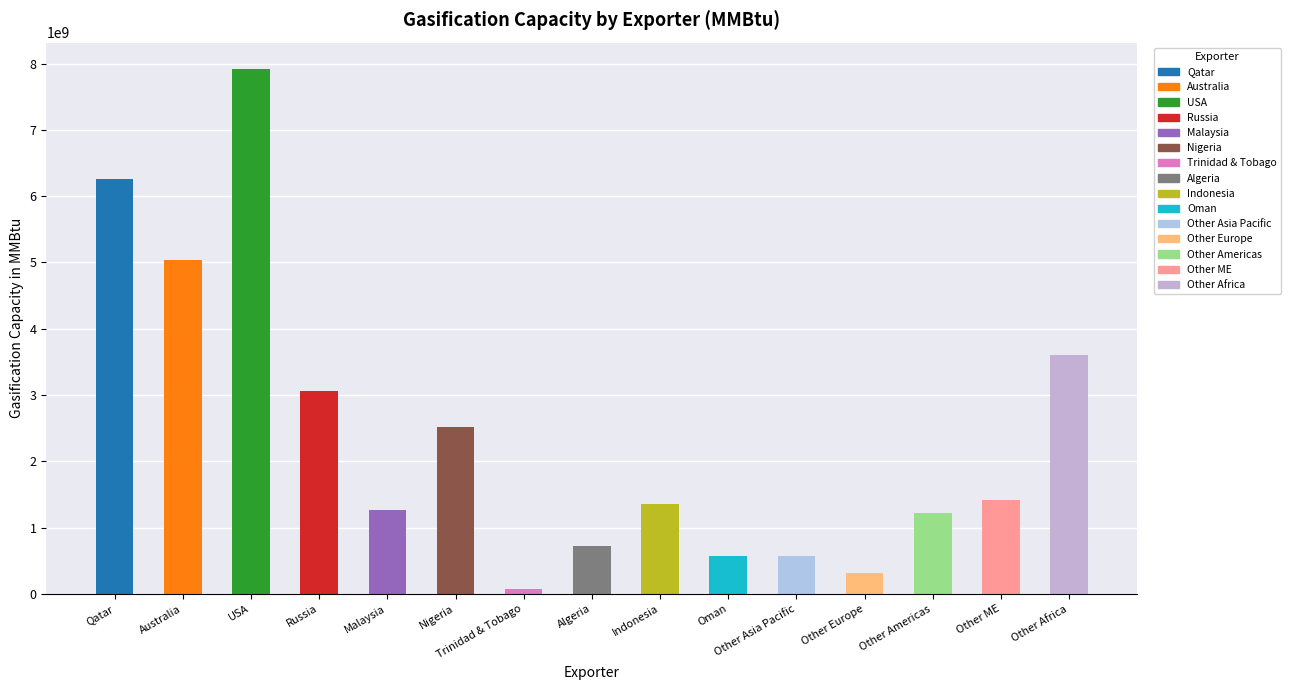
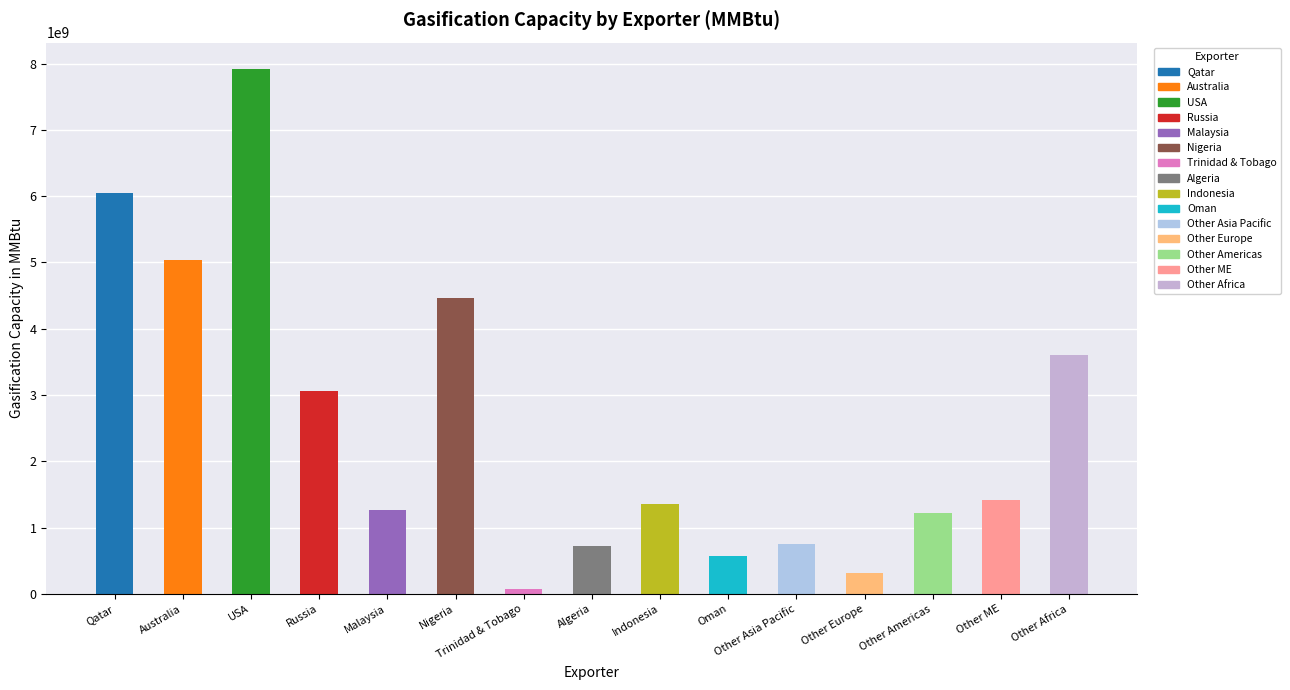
Qatar: 6300000000 -> 6100000000
Nigeria: 2500000000 -> 4500000000
Other Asia Pacific: 600000000 -> 800000000
